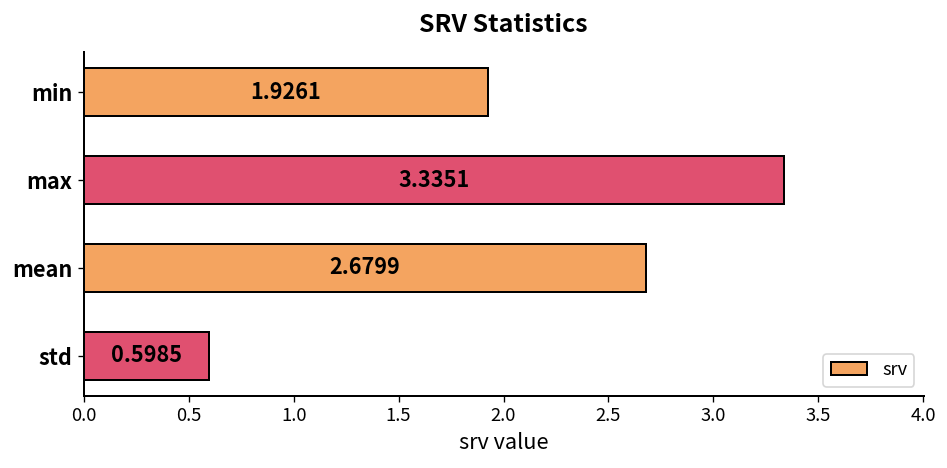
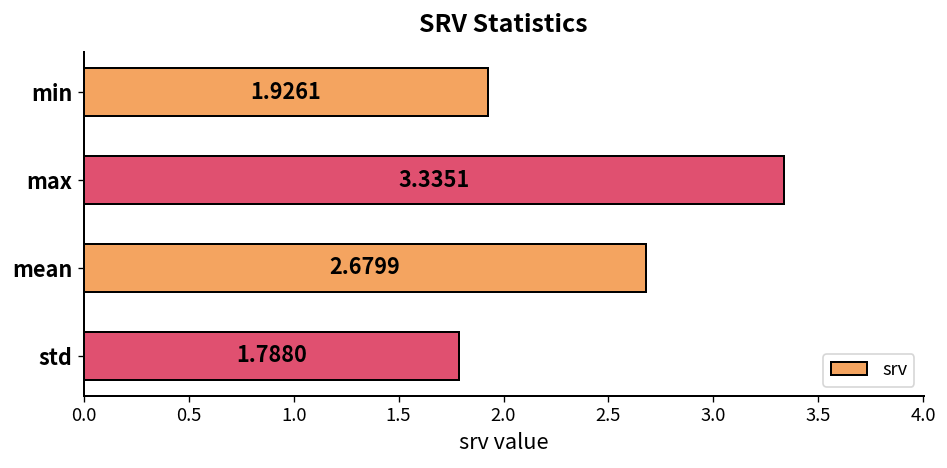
std: 0.5985 -> 1.7880
